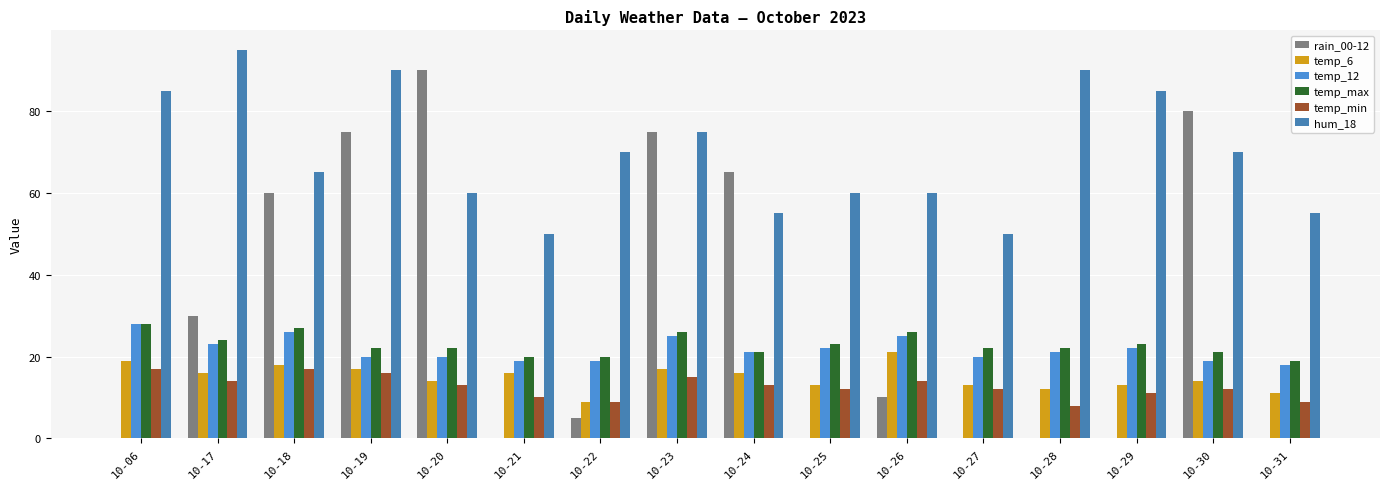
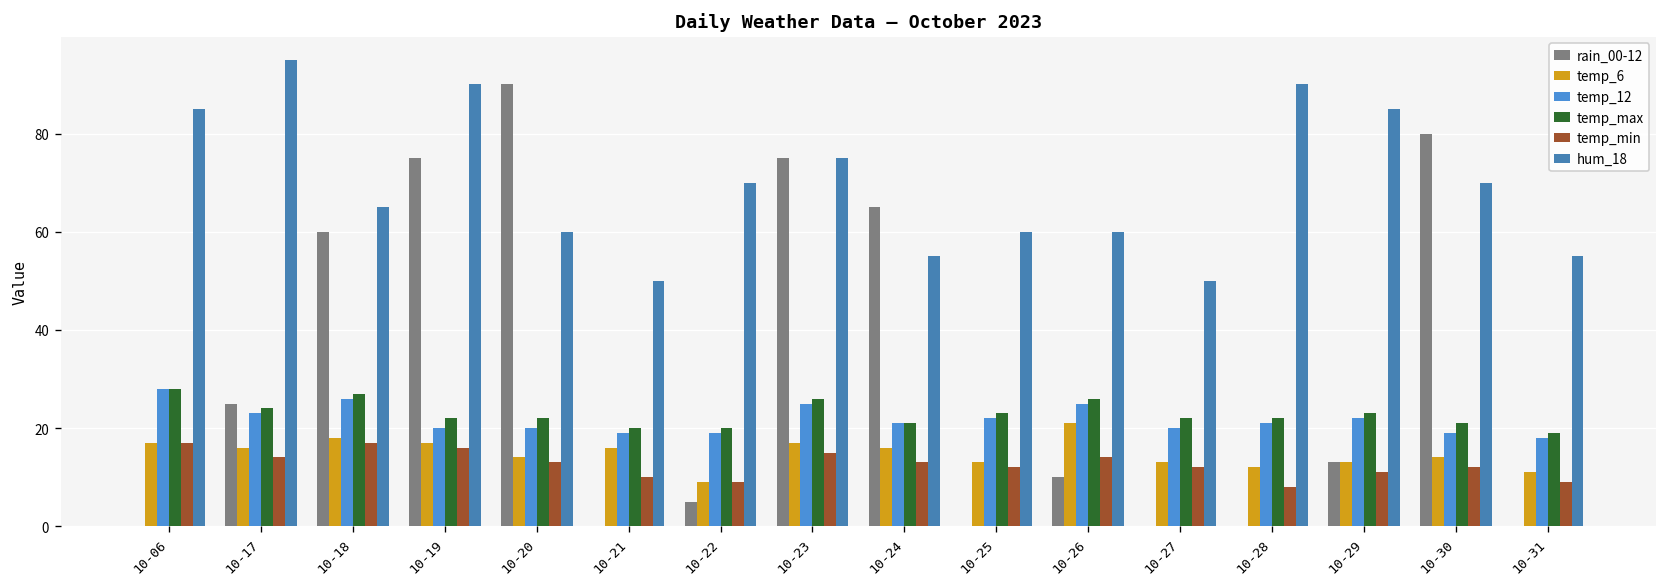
temp_6, 10-06: 19 -> 17
rain_00-12, 10-17: 30 -> 25
rain_00-12, 10-29: 0 -> 13
